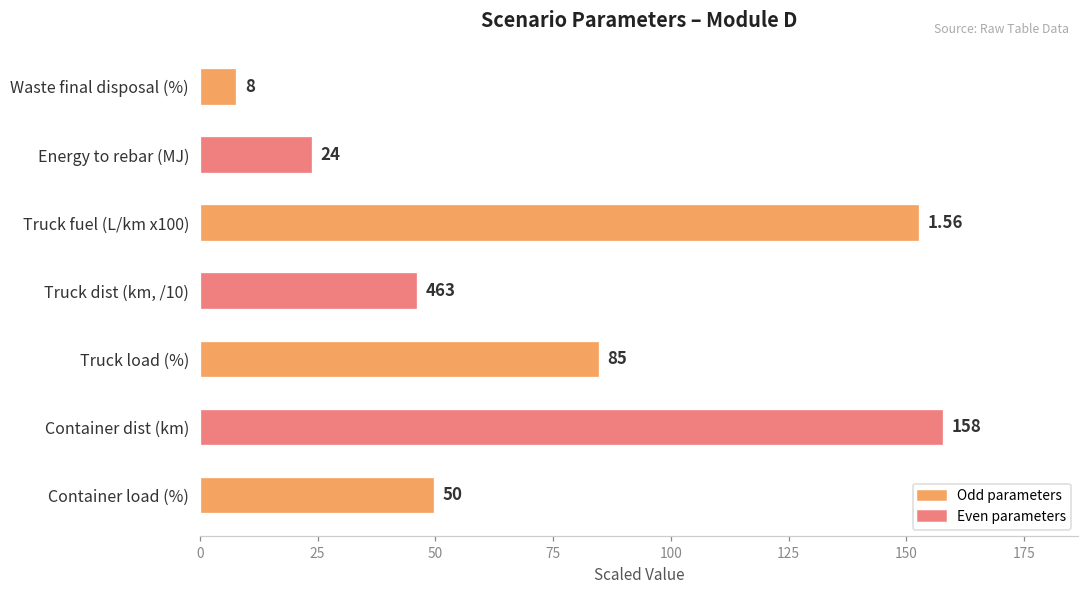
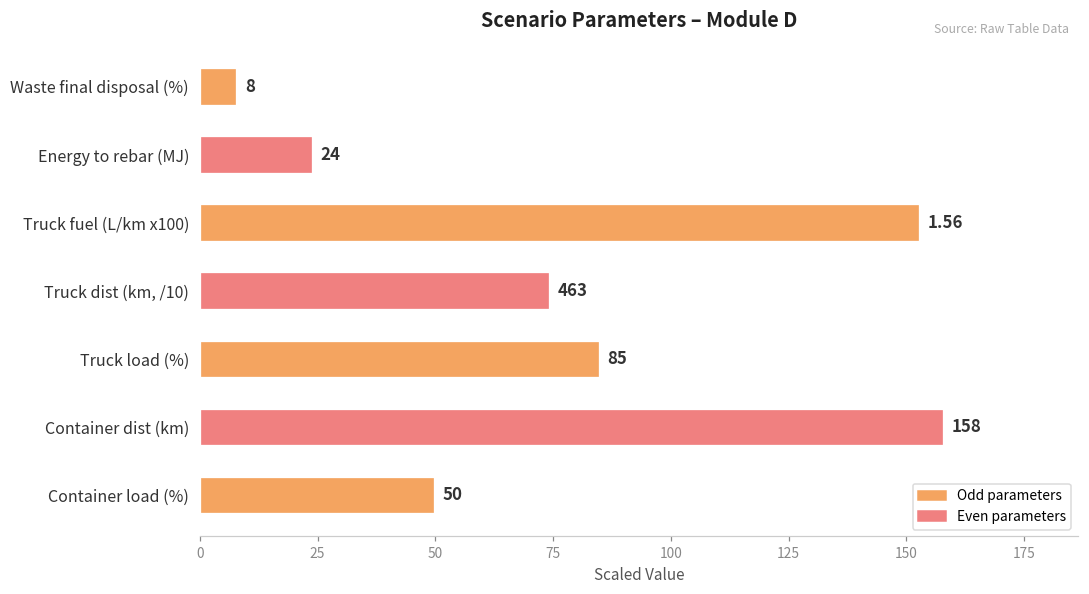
Truck dist (km, /10): 46 -> 74
